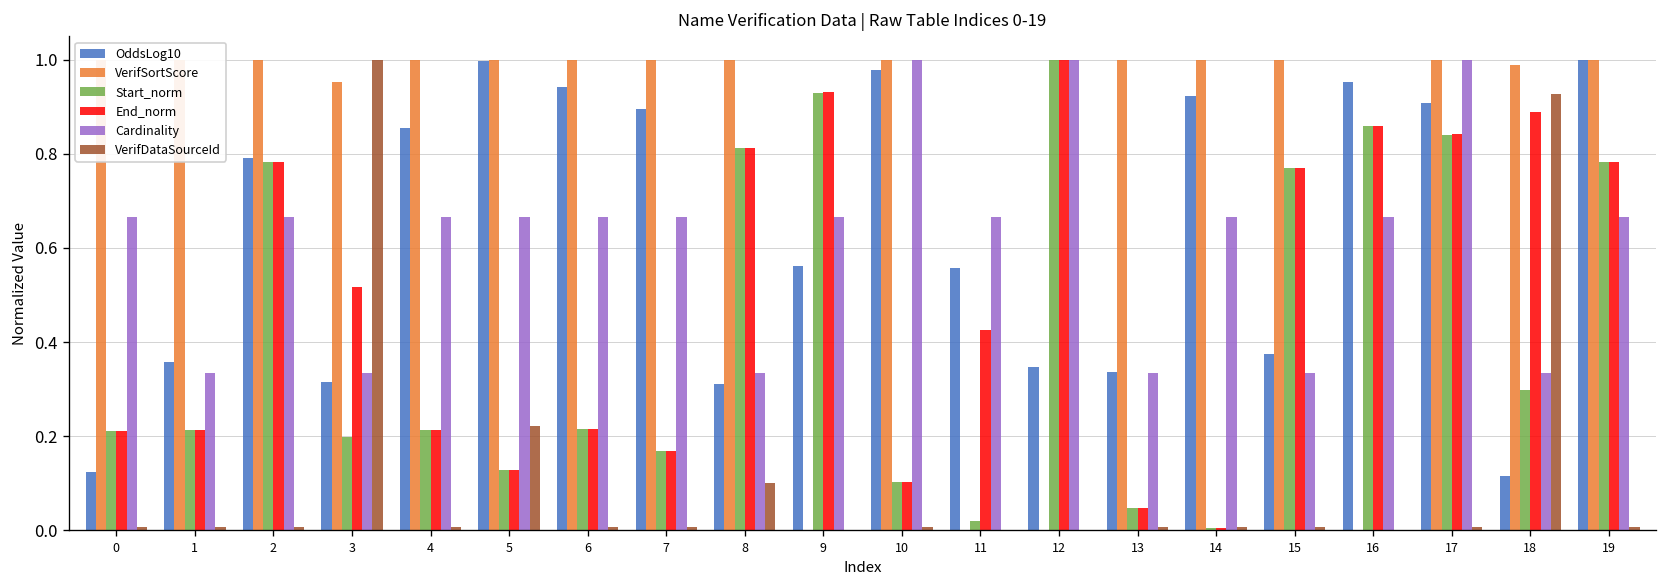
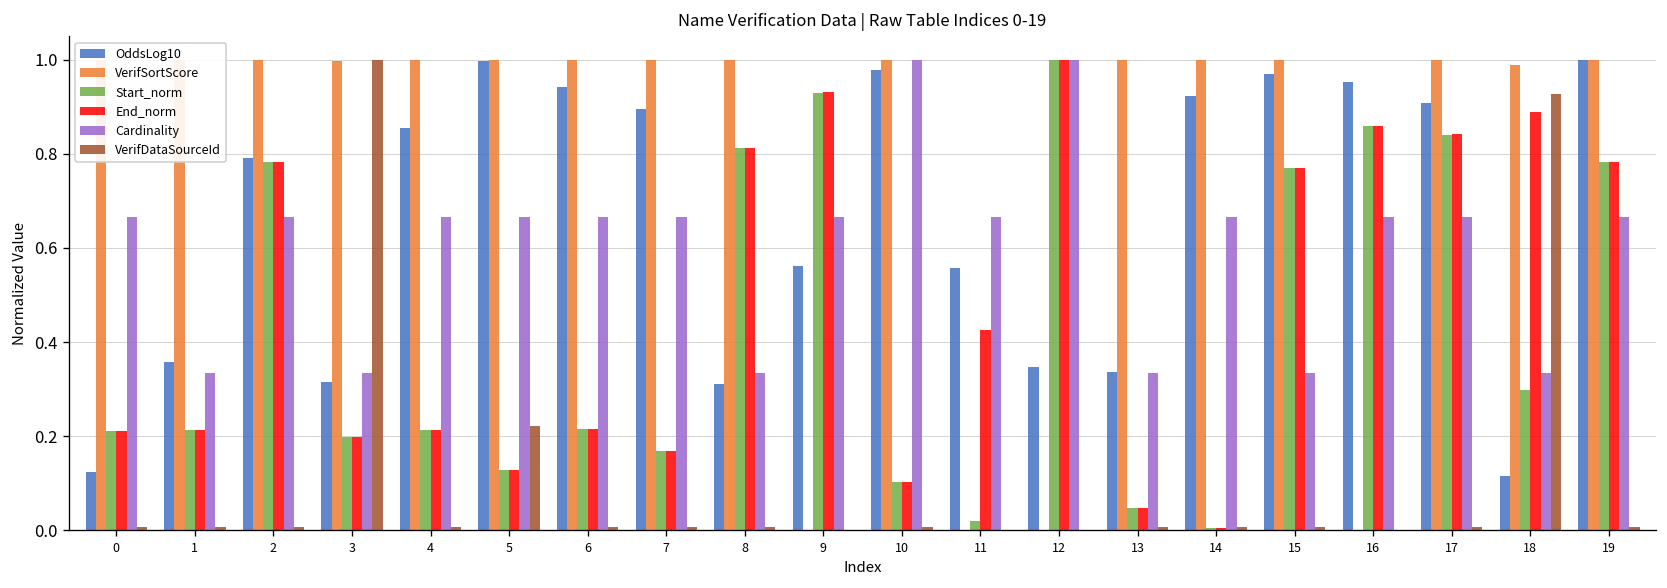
VerifSortScore, 3: 0.95 -> 1.00
End_norm, 3: 0.52 -> 0.20
VerifDataSourceId, 8: 0.10 -> 0.01
OddsLog10, 15: 0.37 -> 0.97
Cardinality, 17: 1.00 -> 0.67
